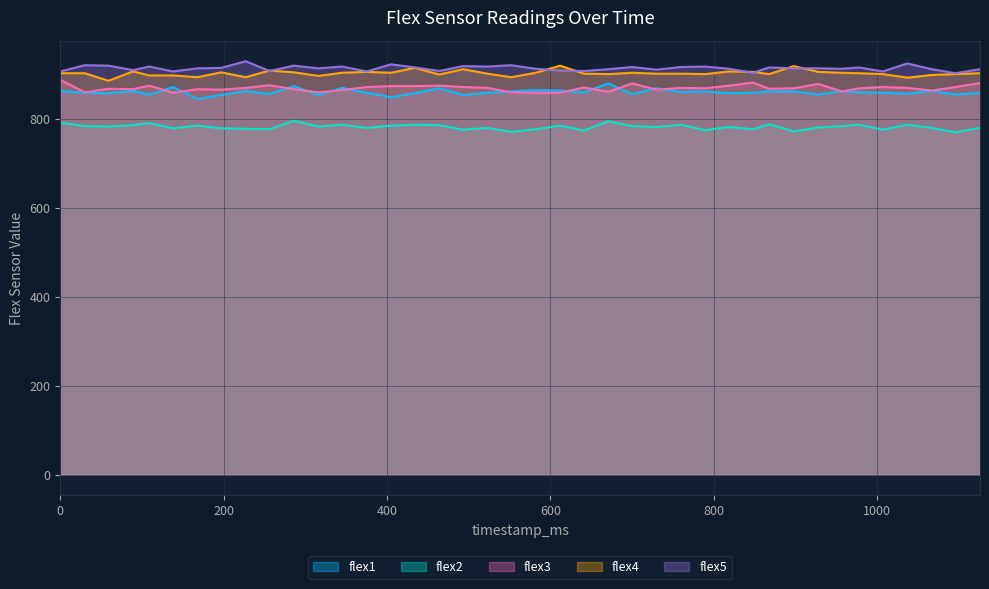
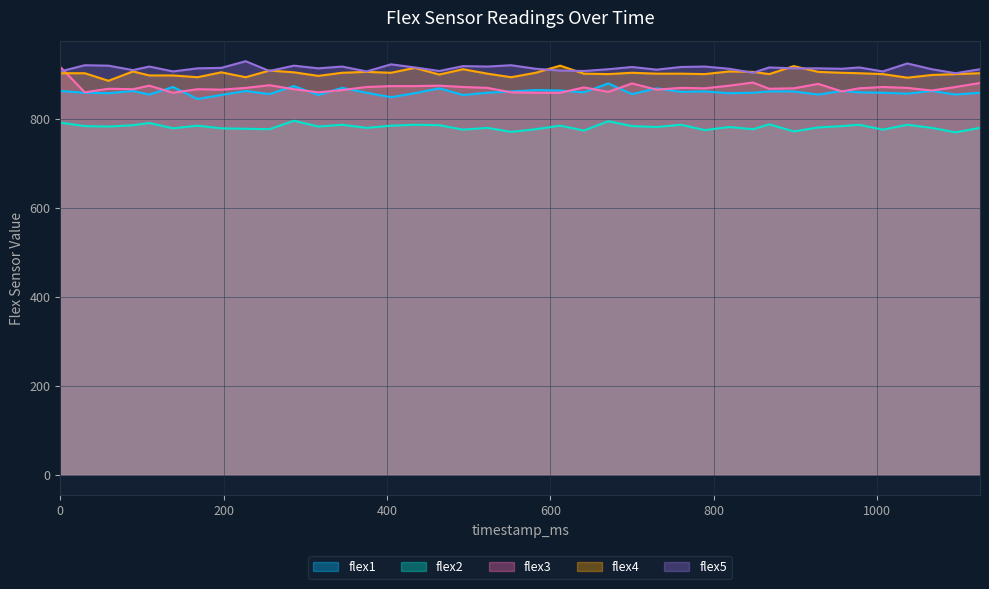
flex3, 0: 890 -> 920
